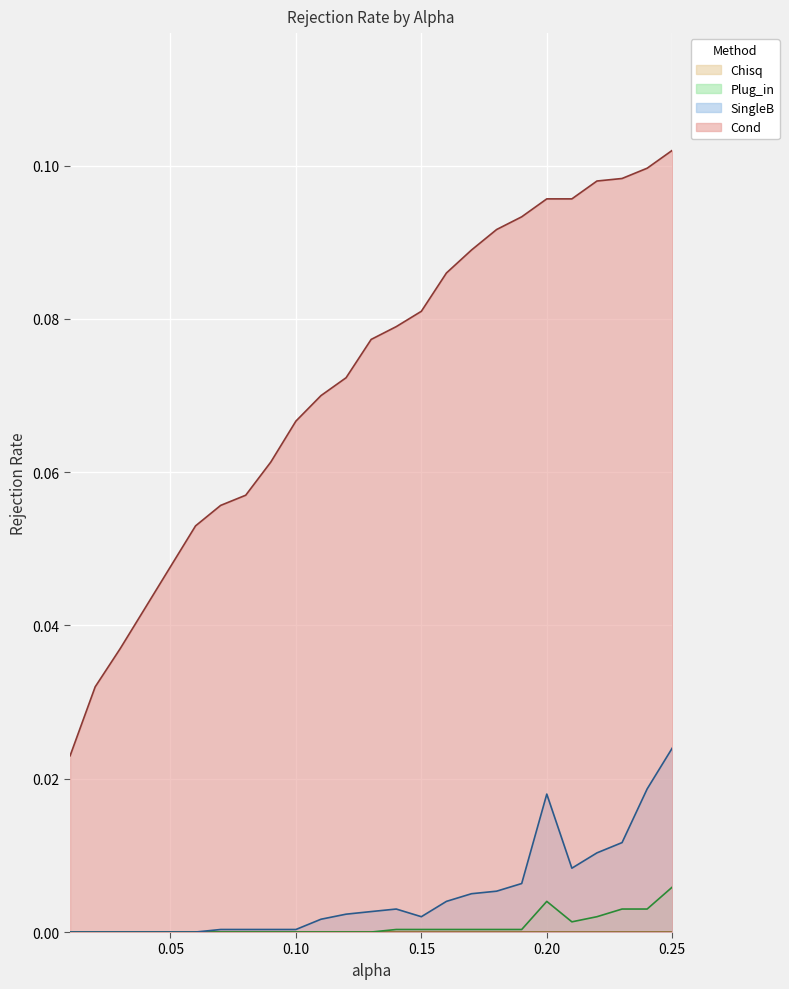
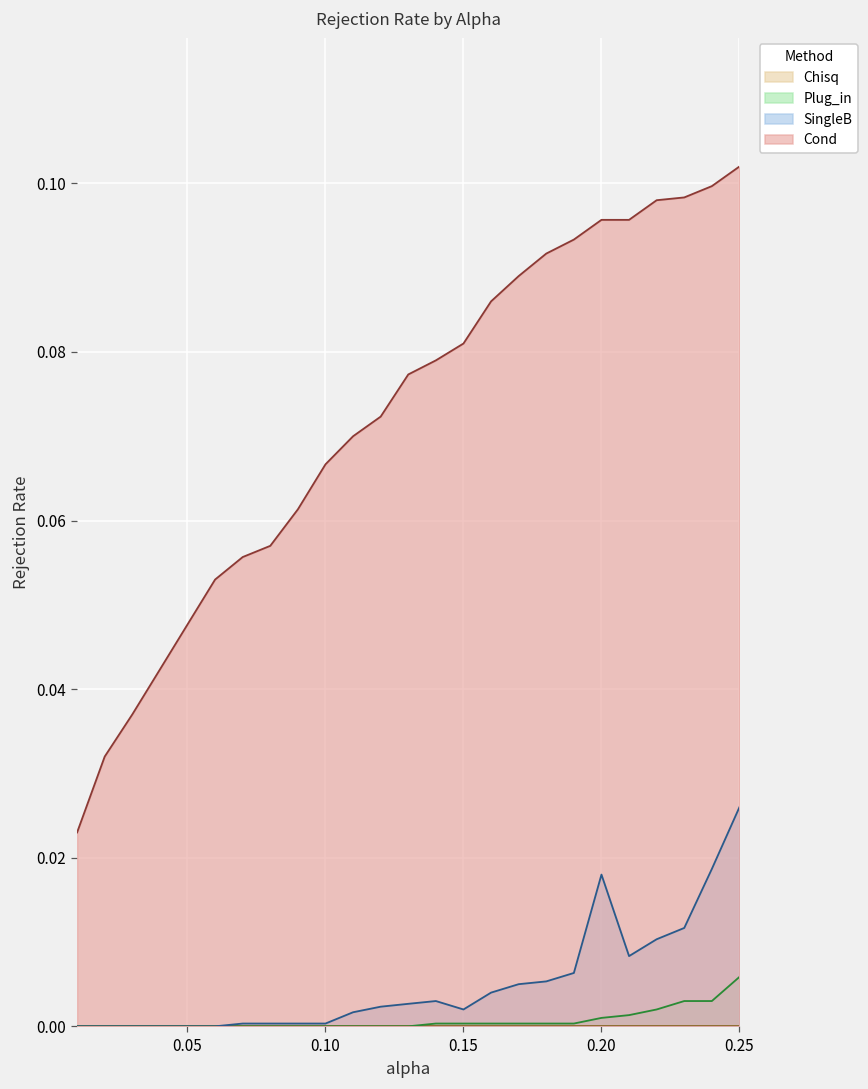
Plug_in, 0.20: 0.004 -> 0.001
SingleB, 0.25: 0.024 -> 0.026
